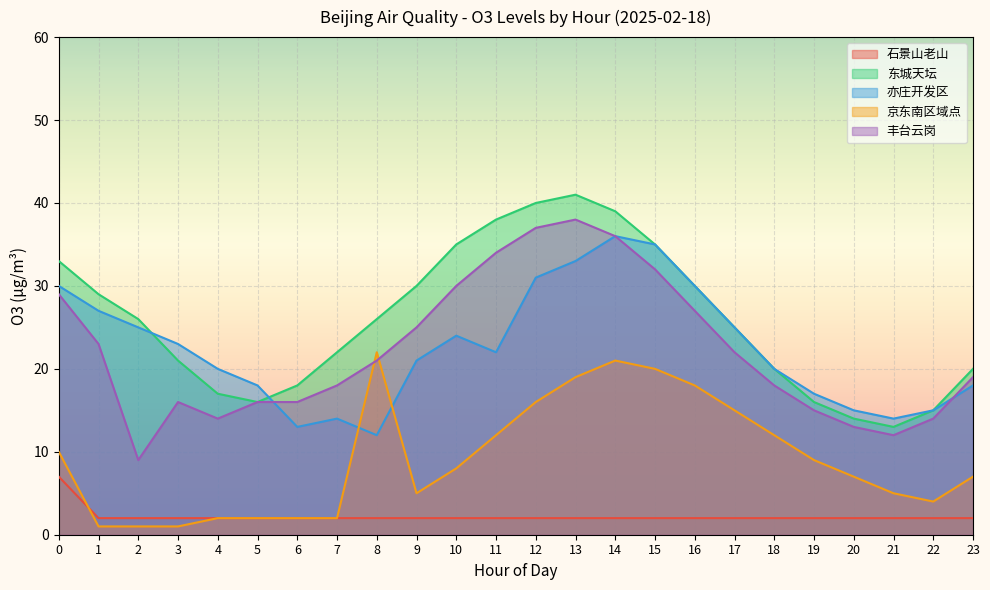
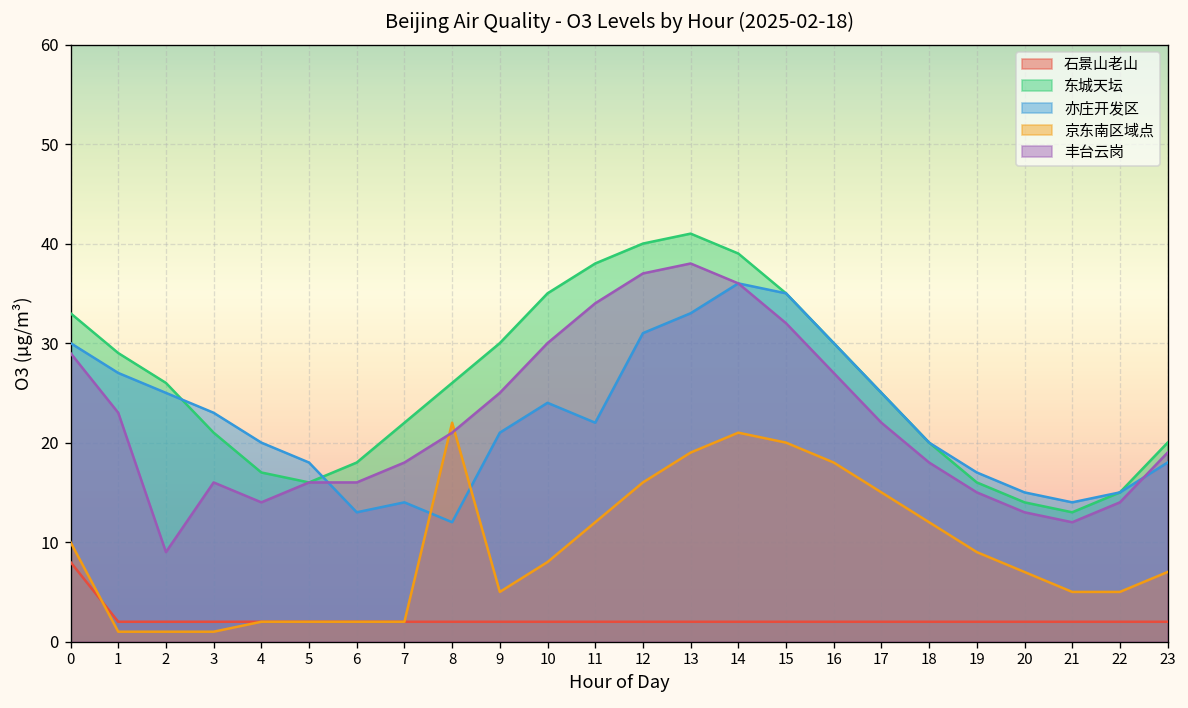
石景山老山, 0: 7 -> 8
京东南区域点, 22: 4 -> 5
